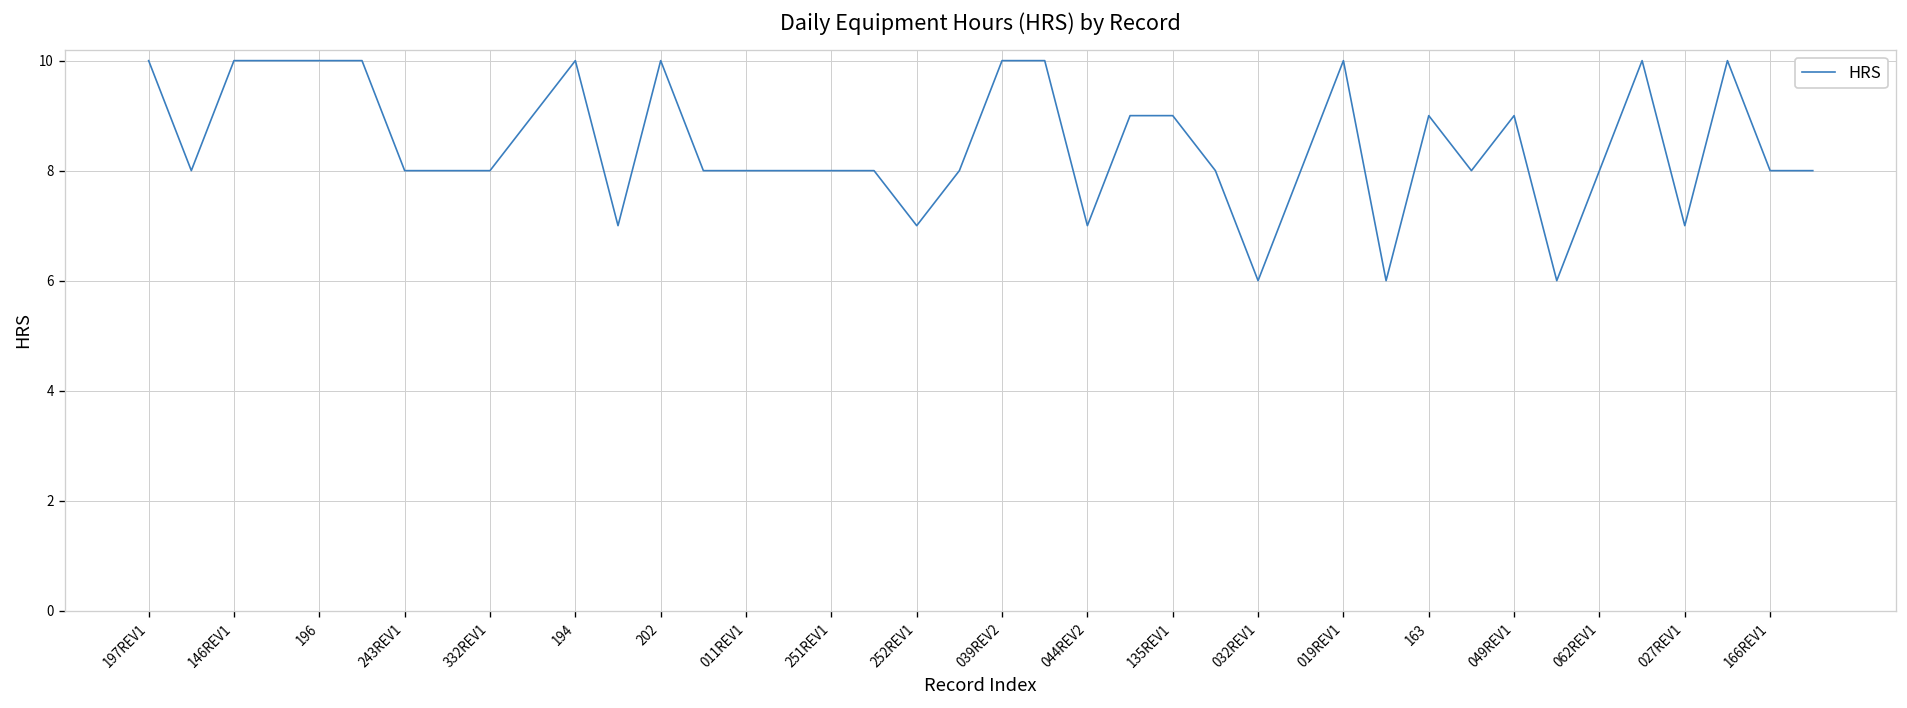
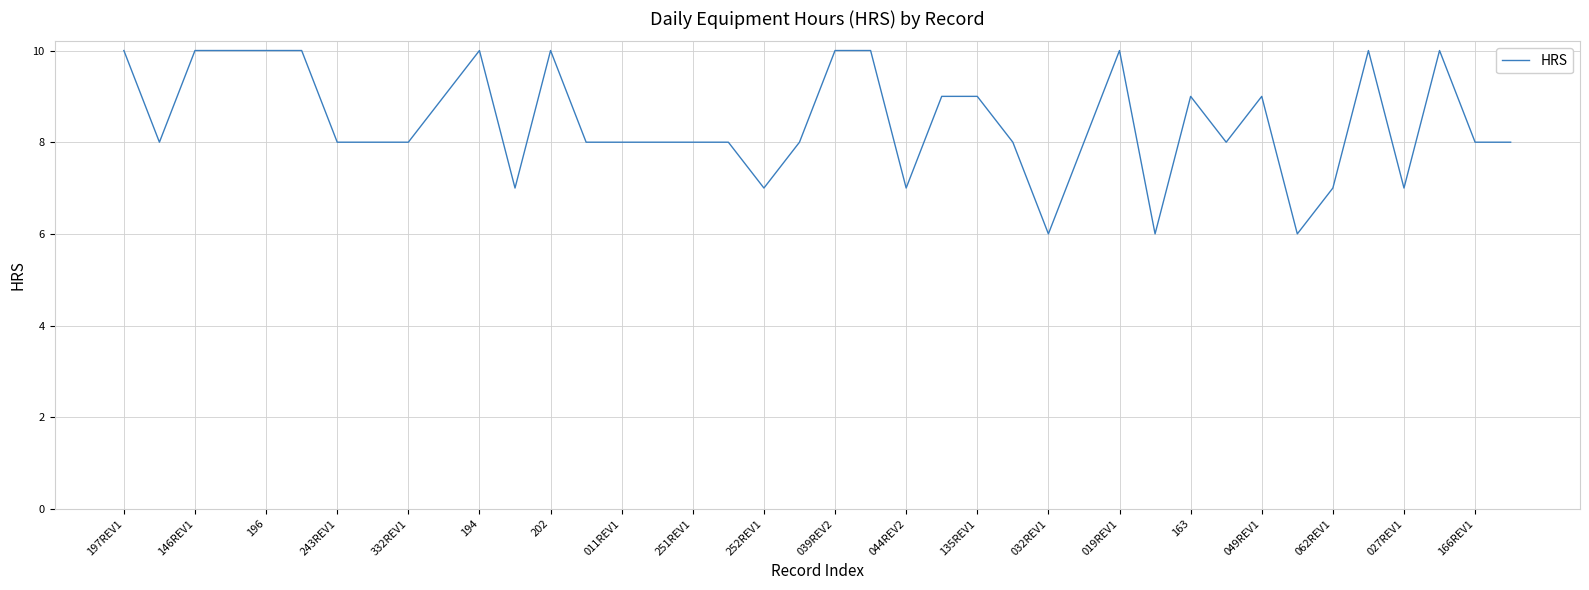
062REV1: 8 -> 7
